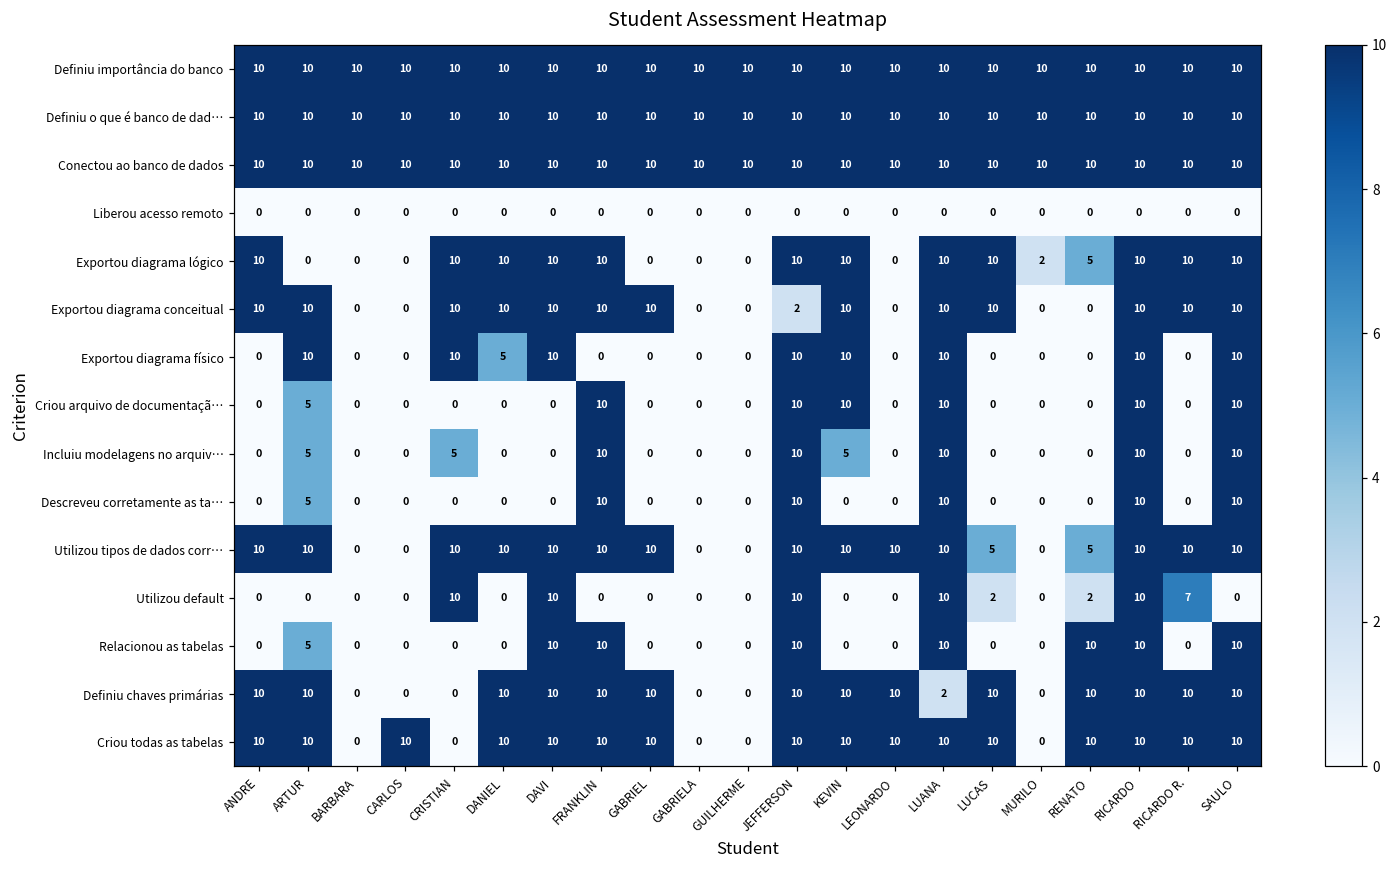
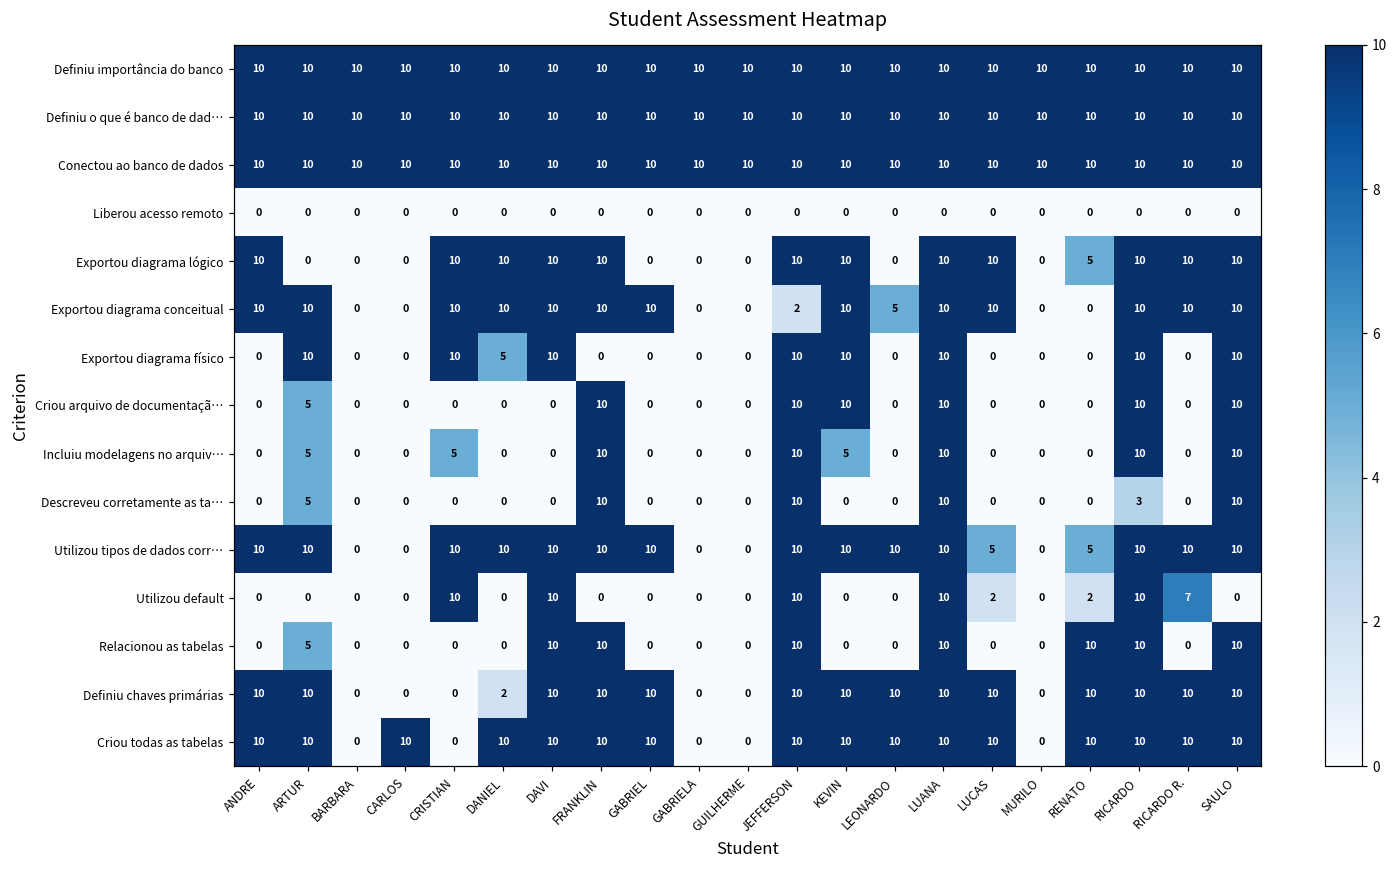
Exportou diagrama lógico, MURILO: 2 -> 0
Exportou diagrama conceitual, LEONARDO: 0 -> 5
Descreveu corretamente as ta…, RICARDO: 10 -> 3
Definiu chaves primárias, DANIEL: 10 -> 2
Definiu chaves primárias, LUANA: 2 -> 10
